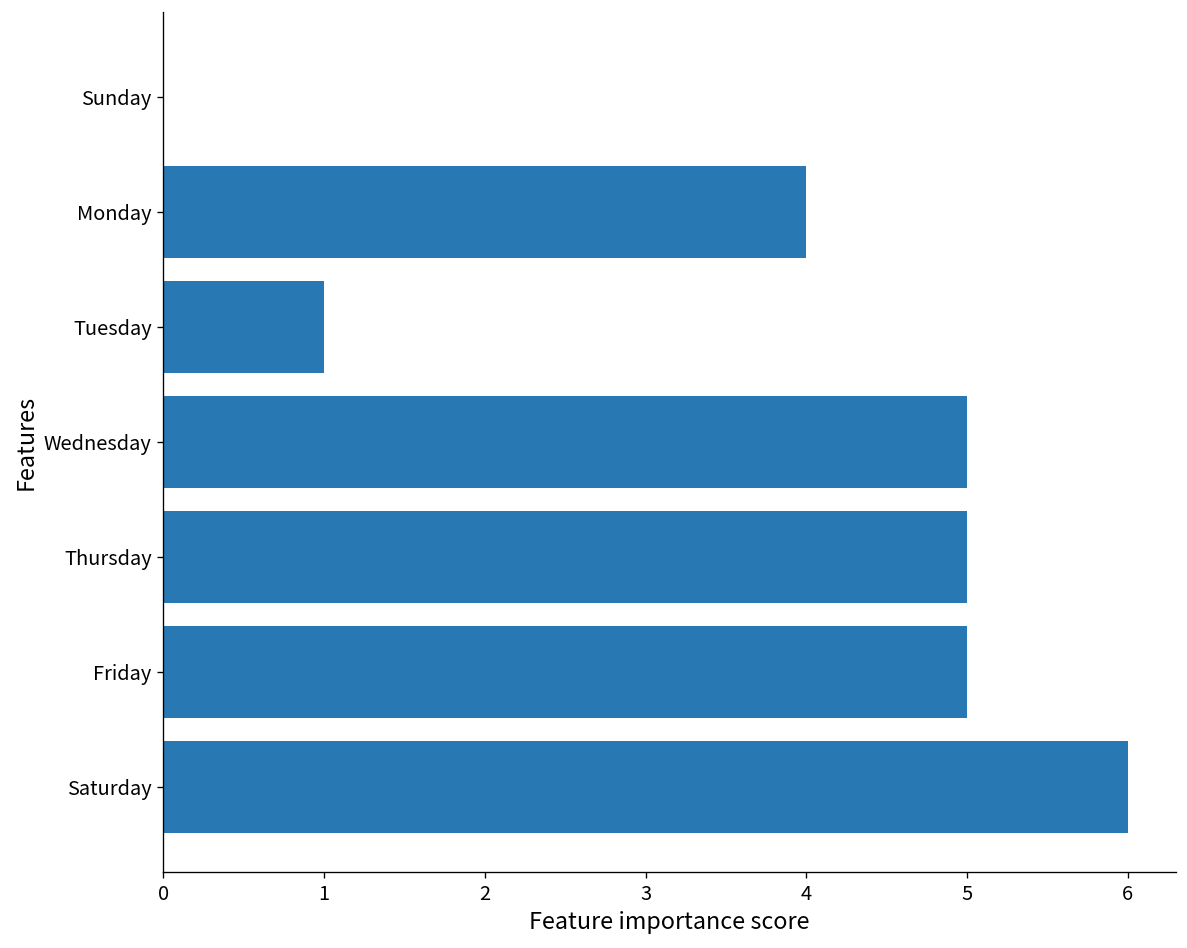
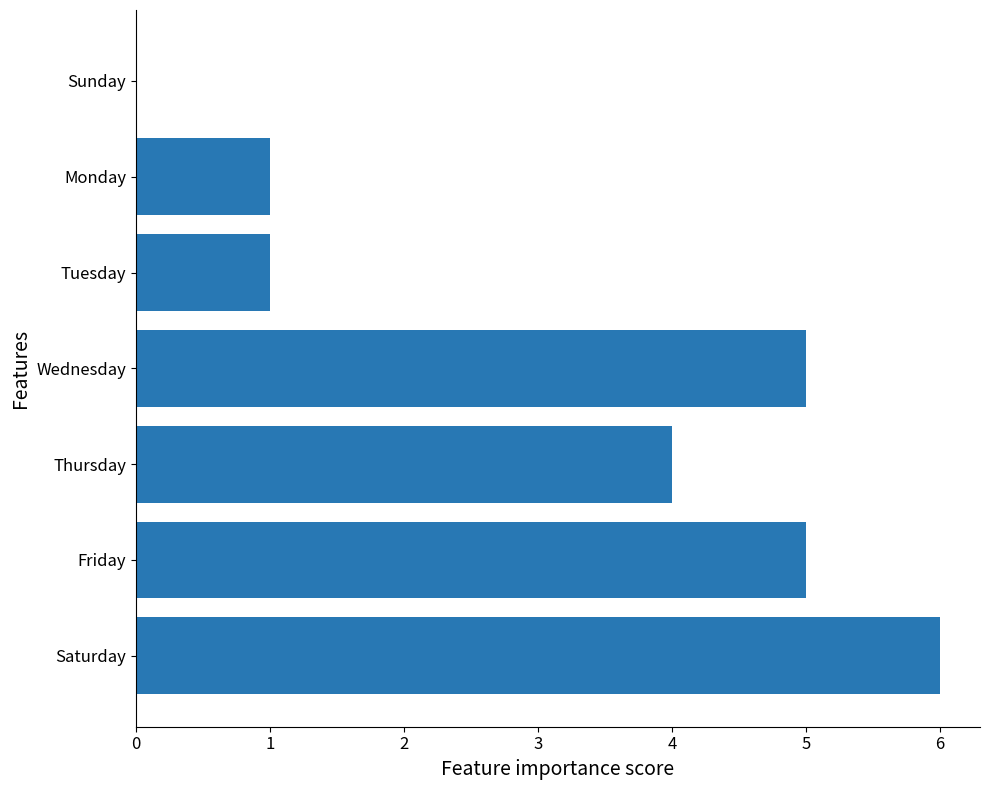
Monday: 4 -> 1
Thursday: 5 -> 4
